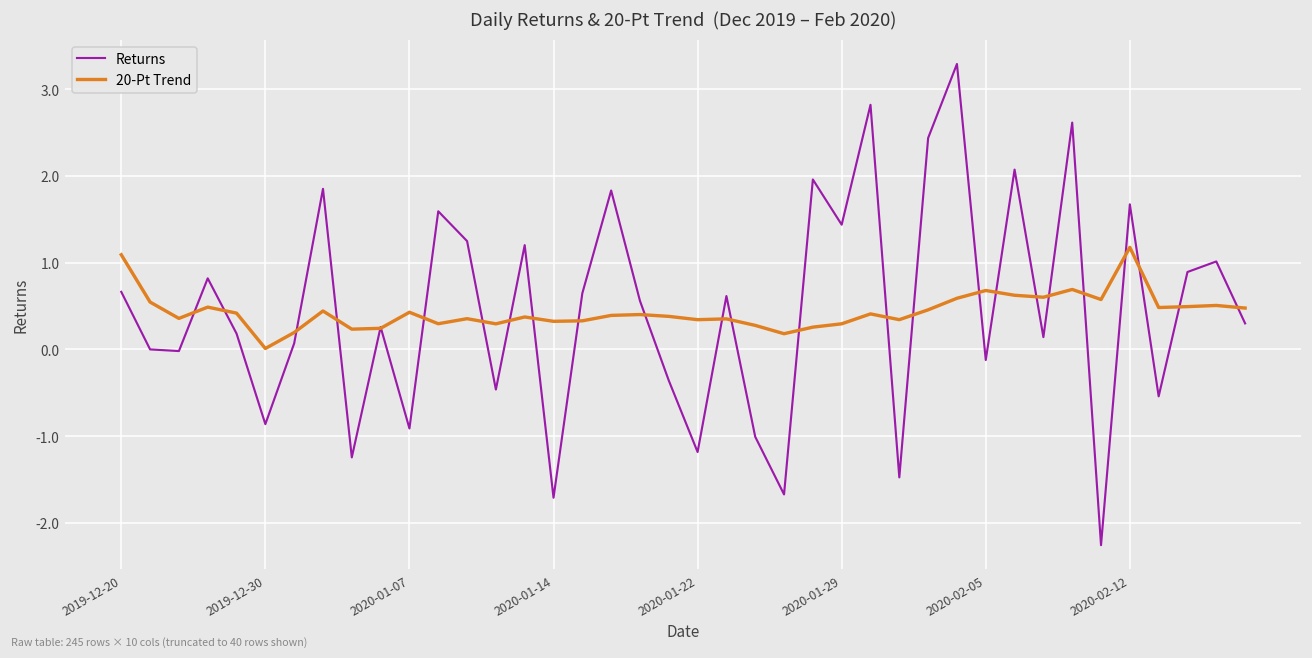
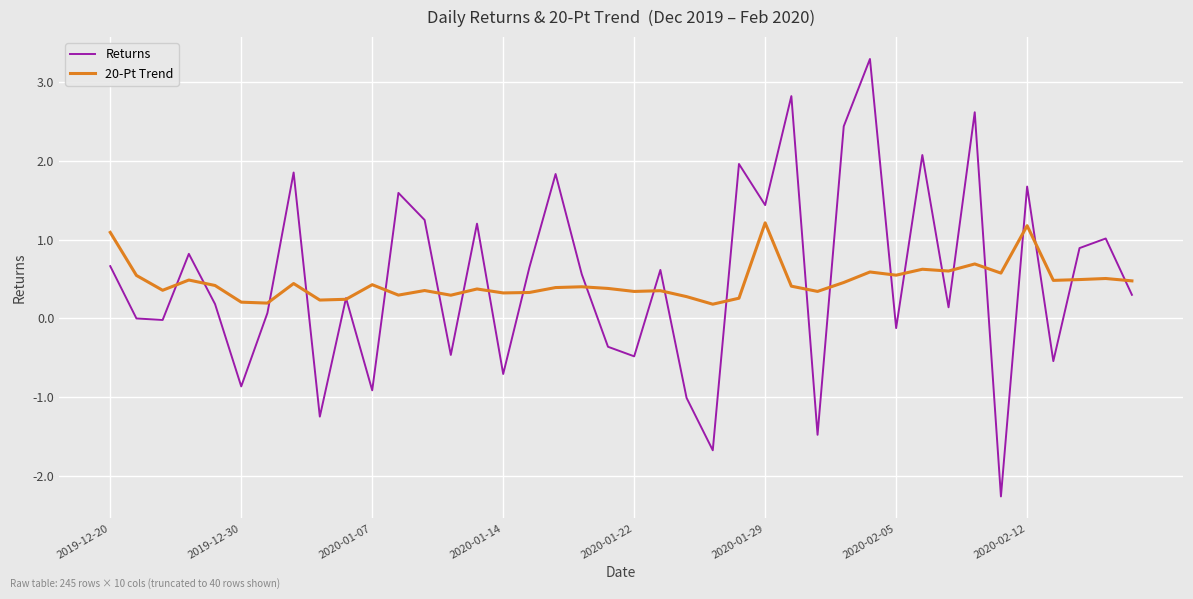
20-Pt Trend, 2019-12-30: 0.0 -> 0.2
Returns, 2020-01-14: -1.7 -> -0.7
Returns, 2020-01-22: -1.2 -> -0.5
20-Pt Trend, 2020-01-29: 0.3 -> 1.2
20-Pt Trend, 2020-02-05: 0.7 -> 0.5
